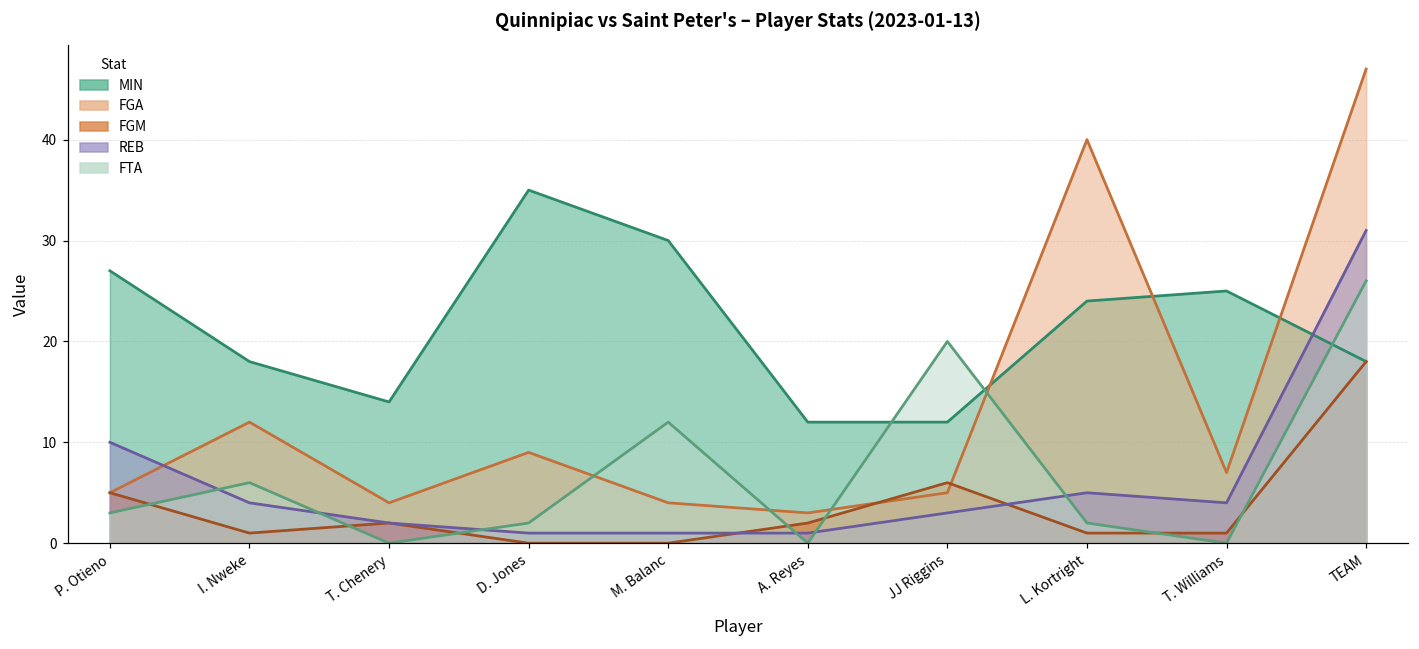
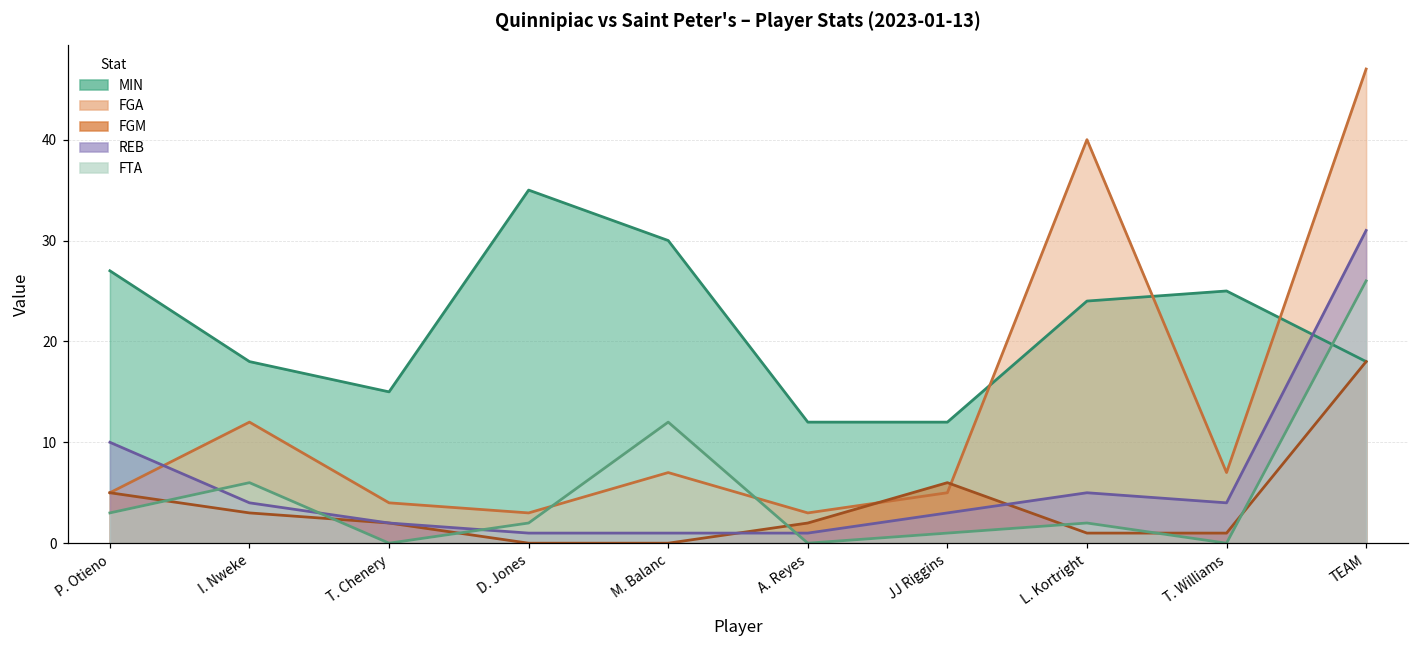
FGM, I. Nweke: 1 -> 3
MIN, T. Chenery: 14 -> 15
FGA, D. Jones: 9 -> 3
FGA, M. Balanc: 4 -> 7
FTA, JJ Riggins: 20 -> 1
